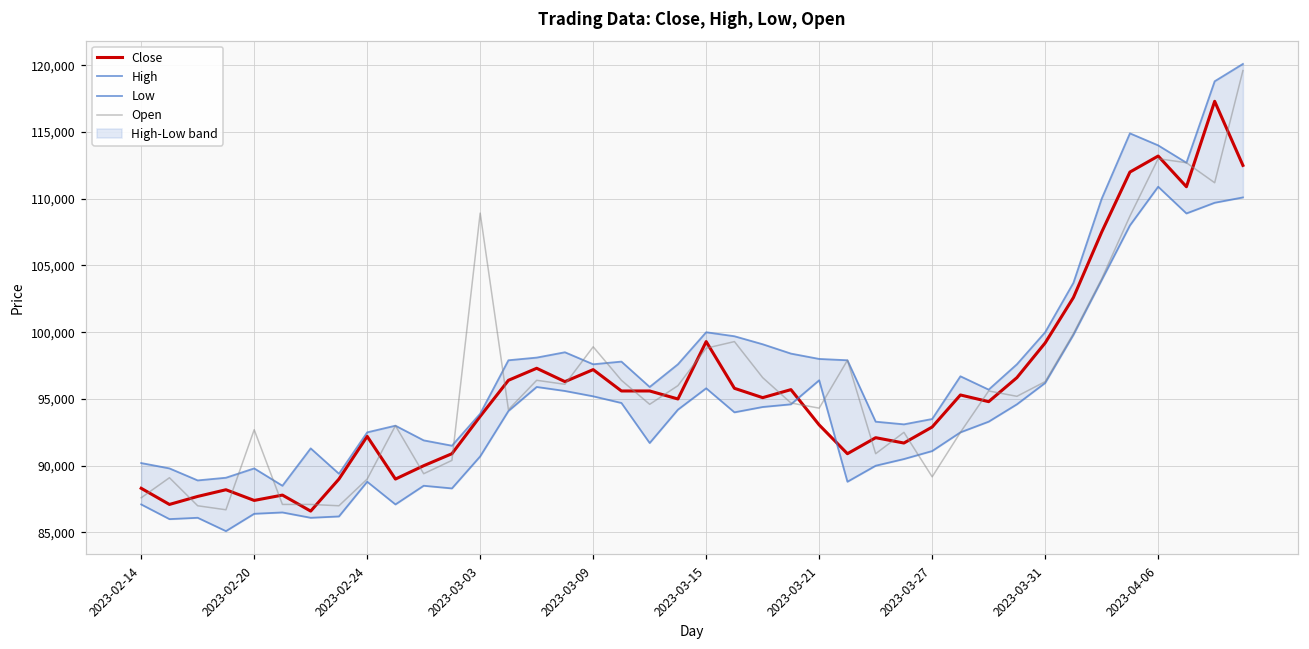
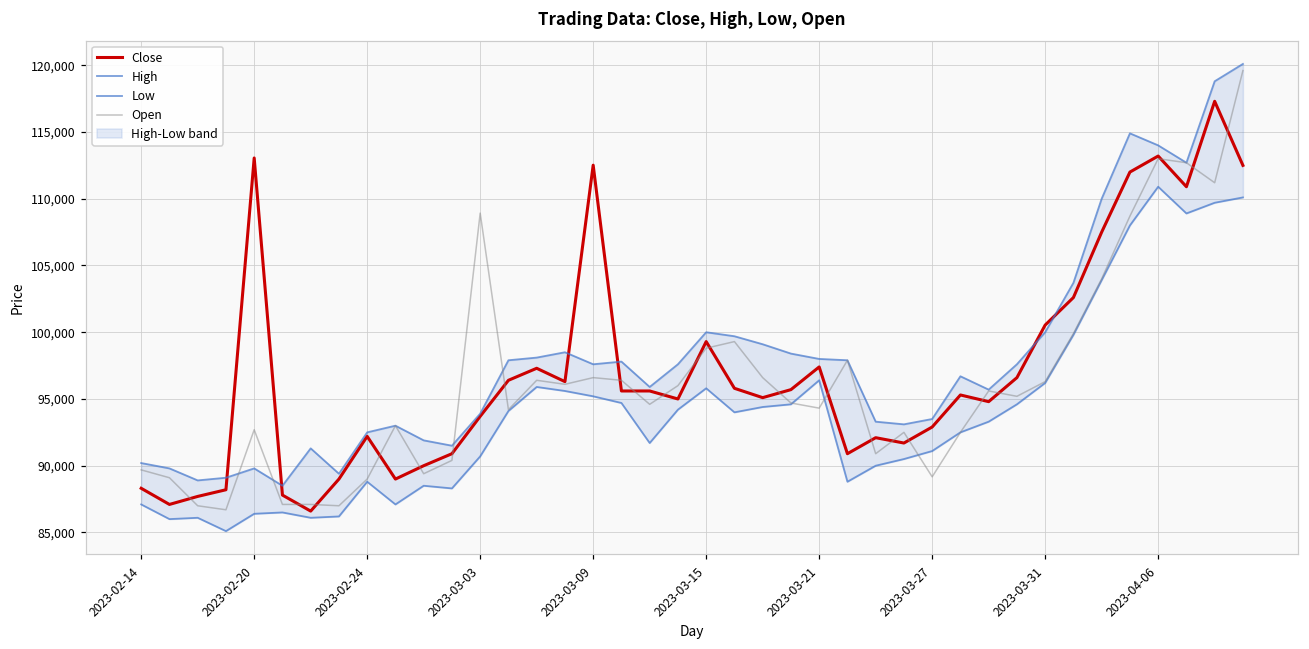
Open, 2023-02-14: 87,600 -> 89,700
Close, 2023-02-20: 87,400 -> 113,100
Close, 2023-03-09: 97,200 -> 112,500
Open, 2023-03-09: 98,900 -> 96,600
Close, 2023-03-21: 93,100 -> 97,400
Close, 2023-03-31: 99,200 -> 100,500
